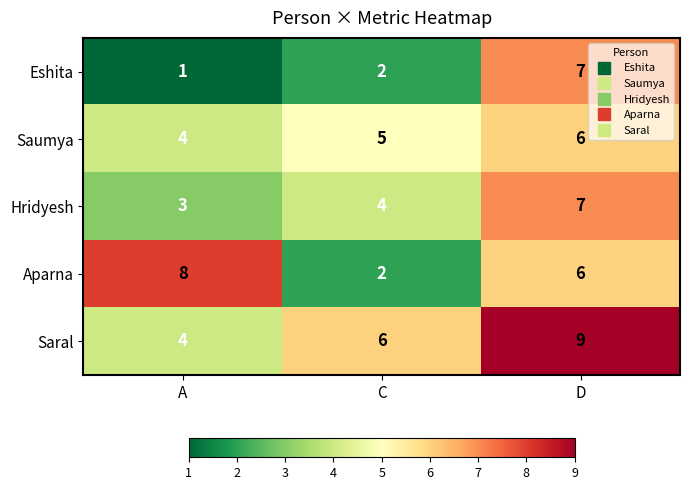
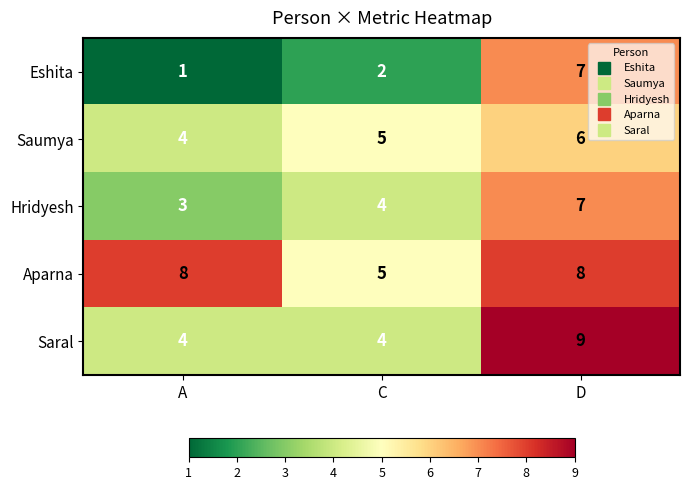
Aparna, C: 2 -> 5
Aparna, D: 6 -> 8
Saral, C: 6 -> 4
